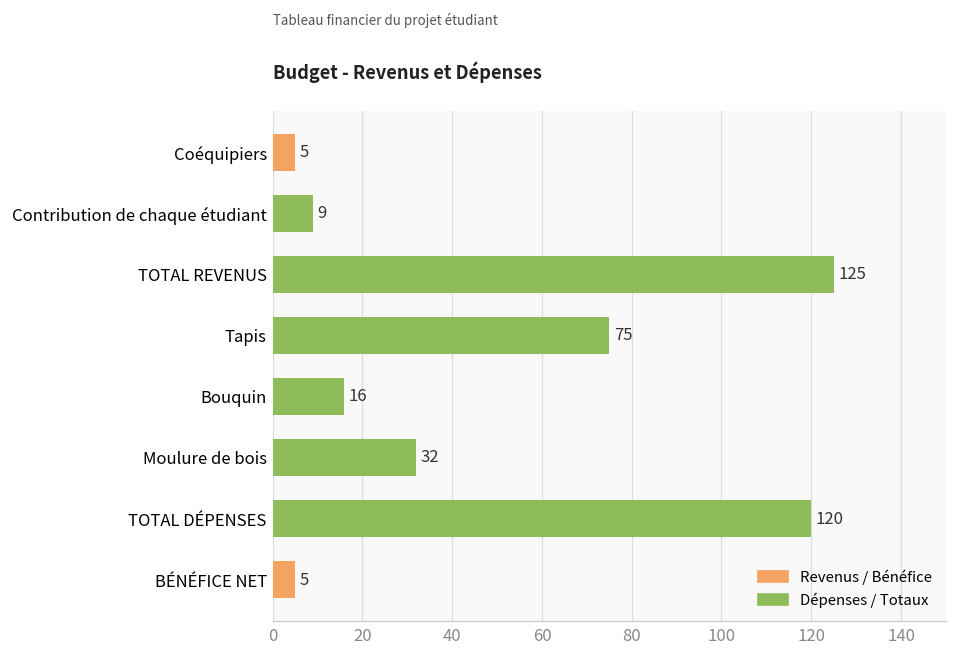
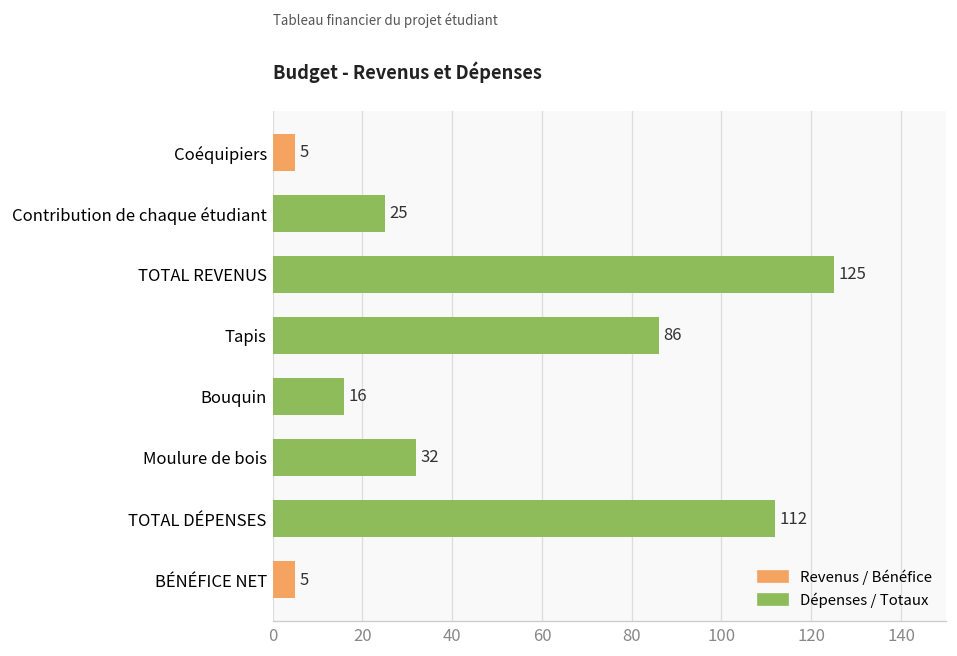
Contribution de chaque étudiant: 9 -> 25
Tapis: 75 -> 86
TOTAL DÉPENSES: 120 -> 112
